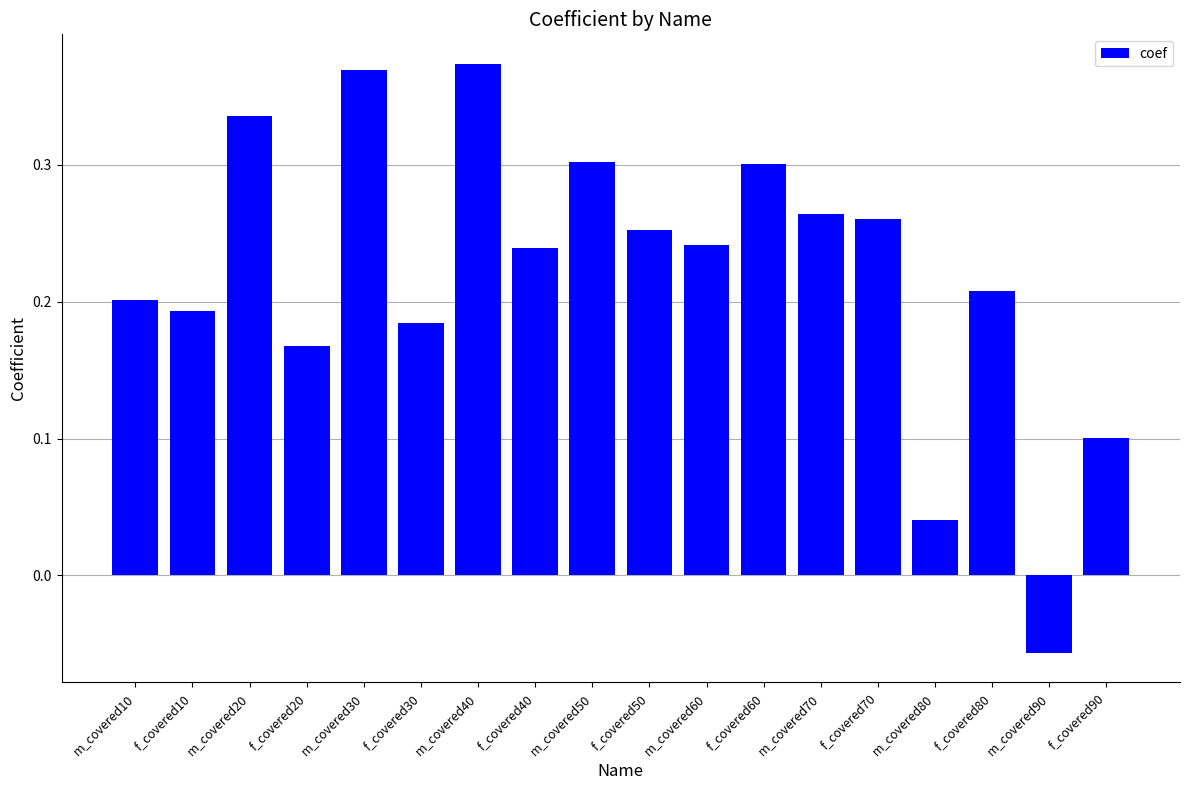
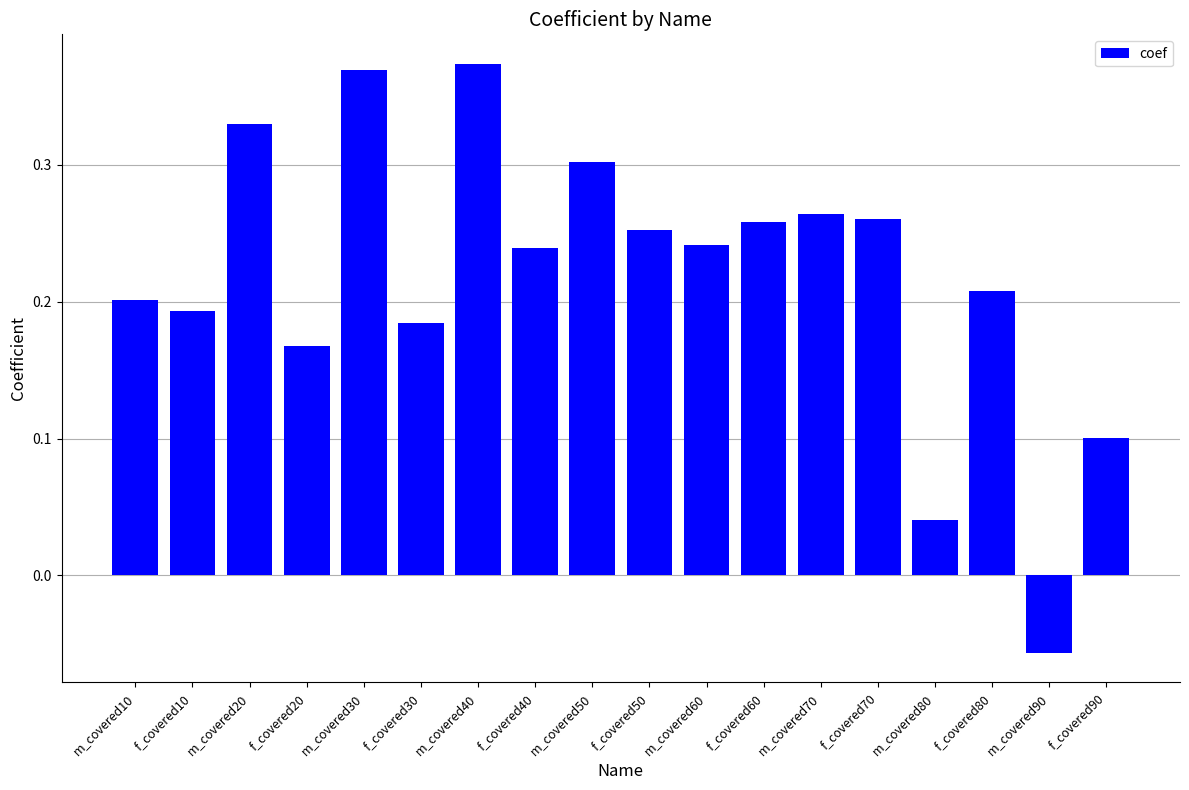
m_covered20: 0.336 -> 0.330
f_covered60: 0.300 -> 0.258
